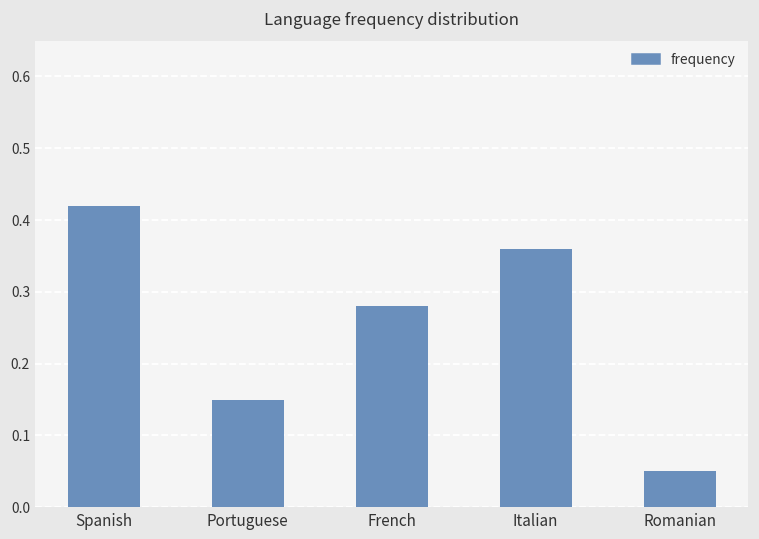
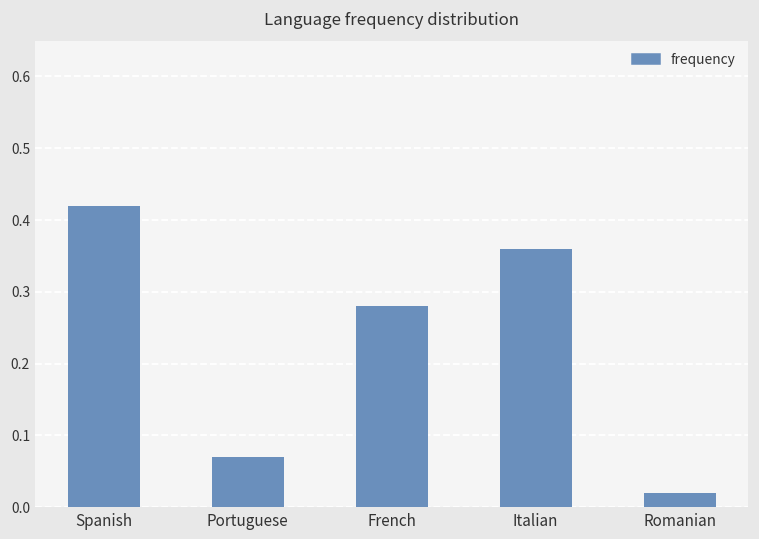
Portuguese: 0.15 -> 0.07
Romanian: 0.05 -> 0.02
